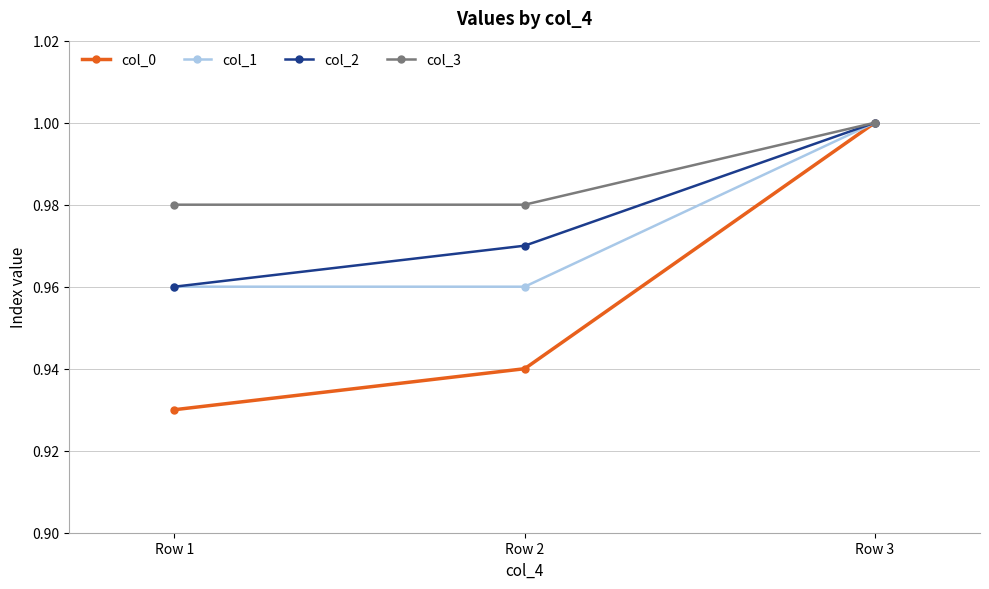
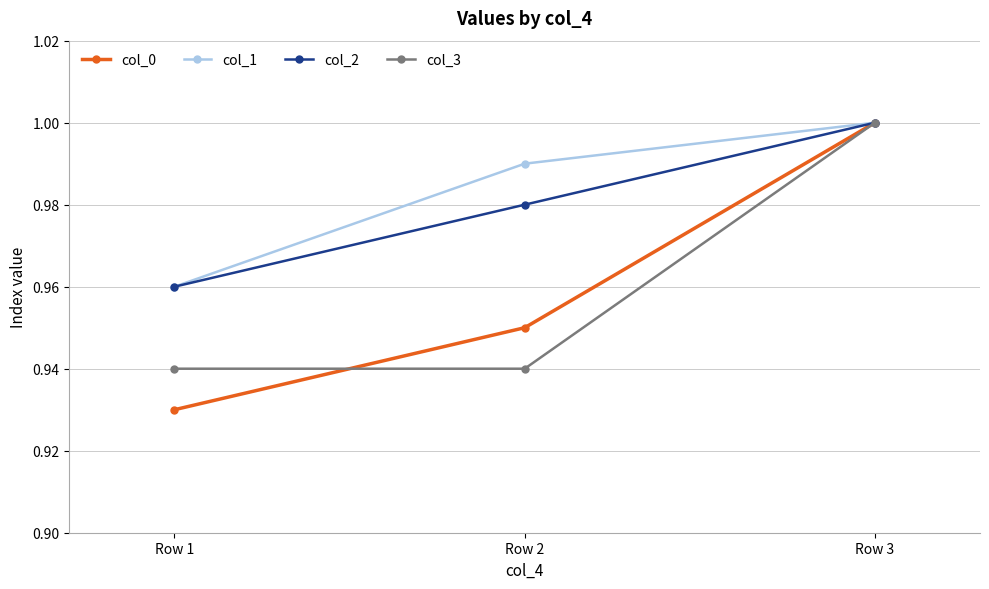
col_3, Row 1: 0.98 -> 0.94
col_0, Row 2: 0.94 -> 0.95
col_1, Row 2: 0.96 -> 0.99
col_2, Row 2: 0.97 -> 0.98
col_3, Row 2: 0.98 -> 0.94
